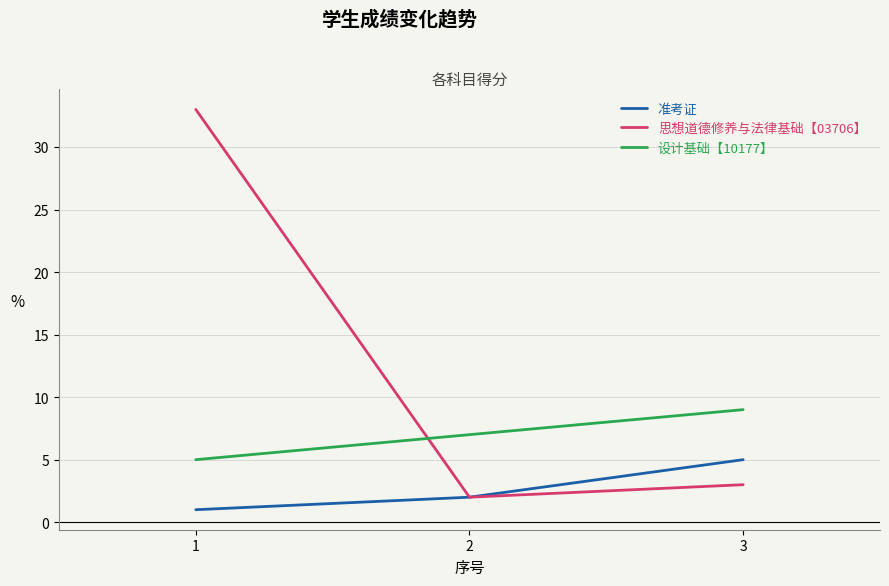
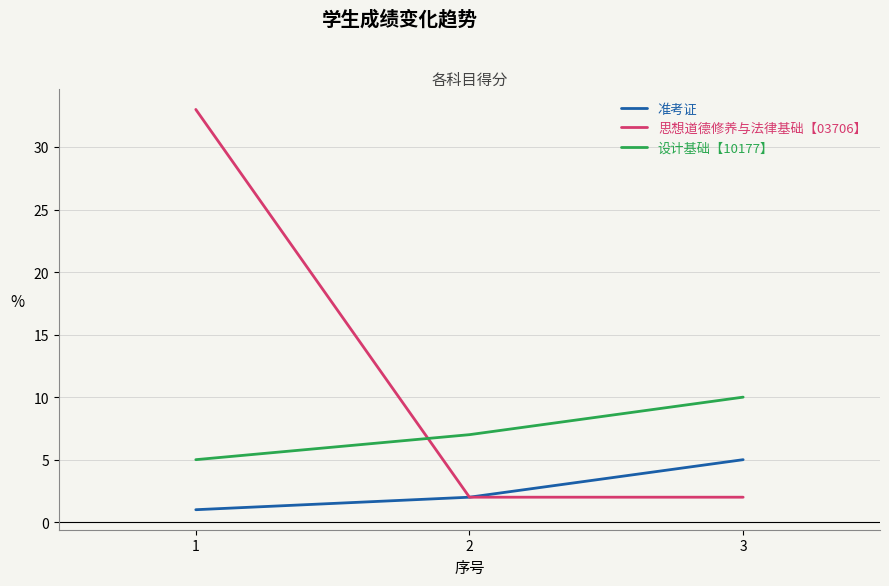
思想道德修养与法律基础【03706】, 3: 3 -> 2
设计基础【10177】, 3: 9 -> 10
